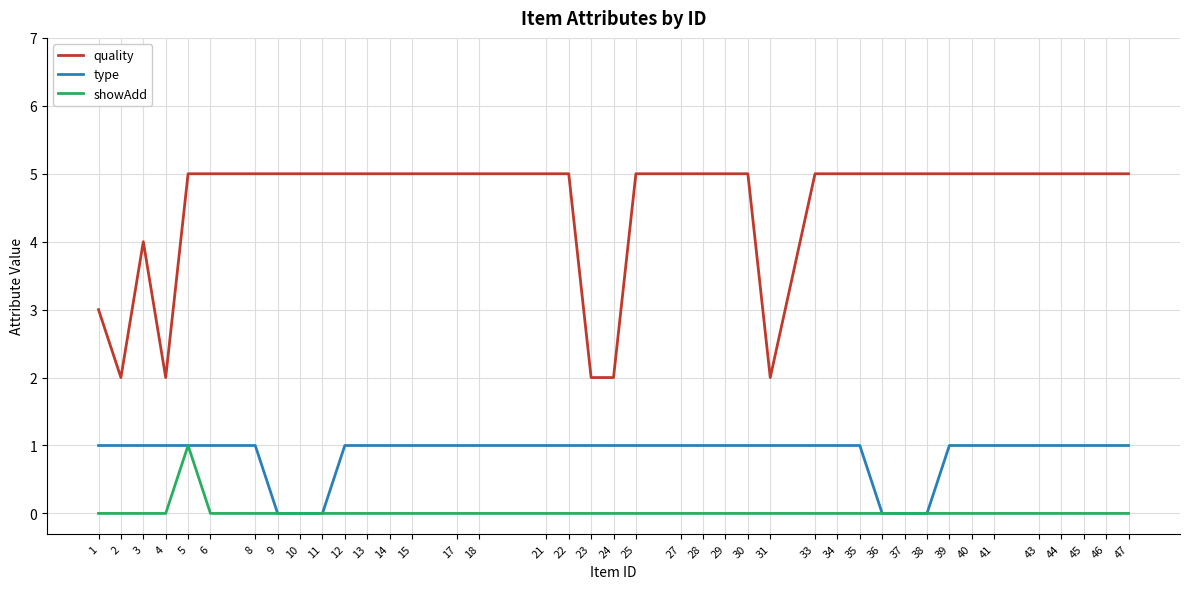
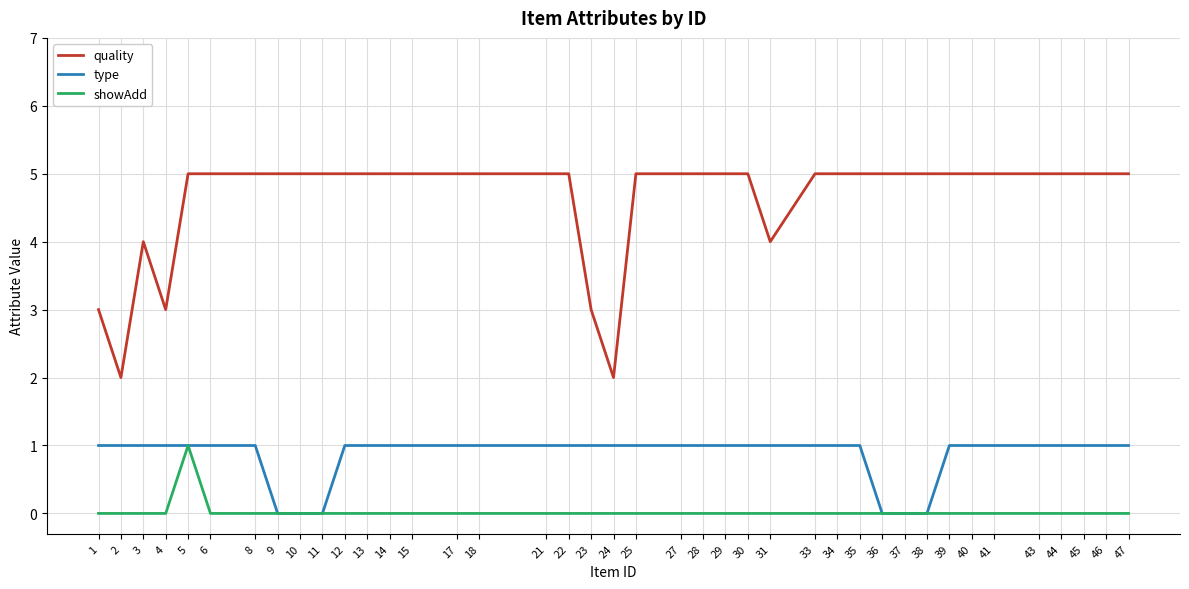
quality, 4: 2 -> 3
quality, 23: 2 -> 3
quality, 31: 2 -> 4
